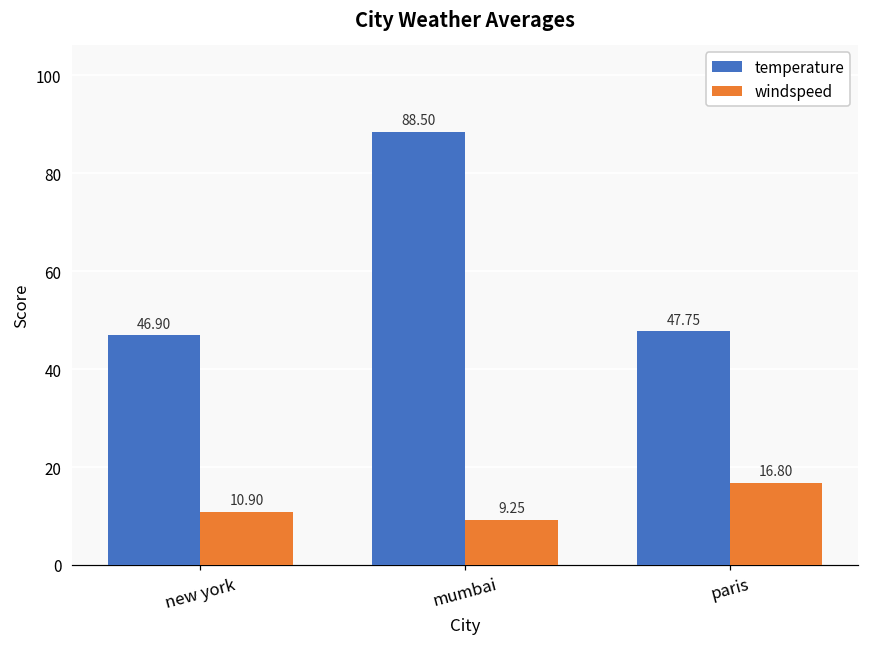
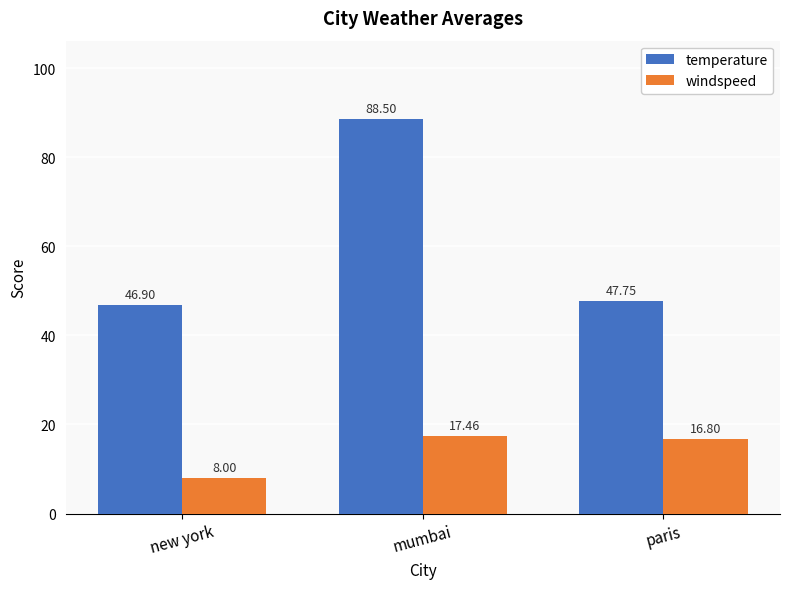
windspeed, new york: 10.90 -> 8.00
windspeed, mumbai: 9.25 -> 17.46
